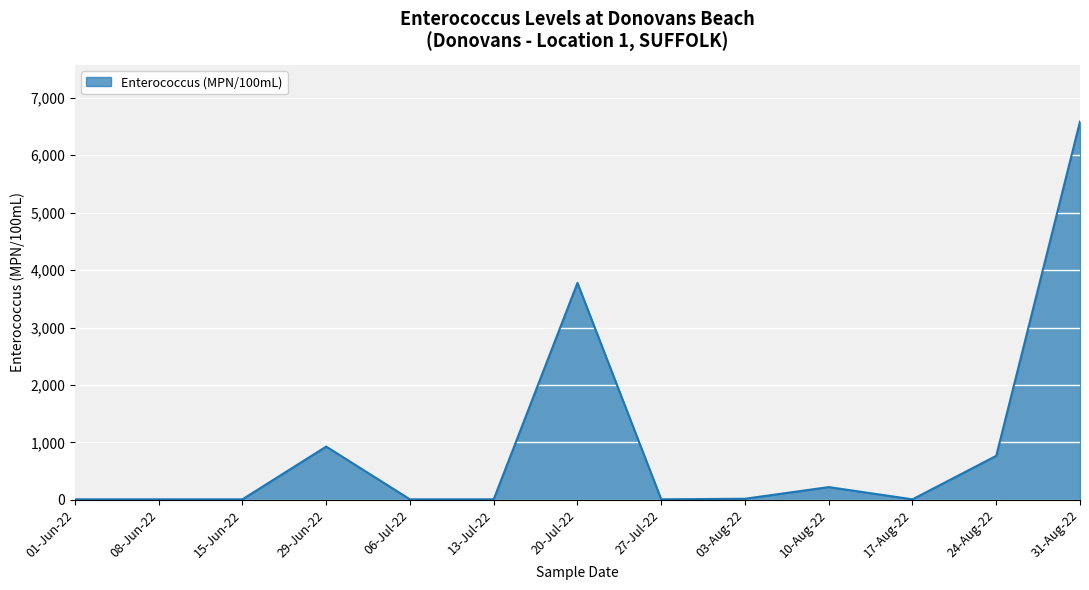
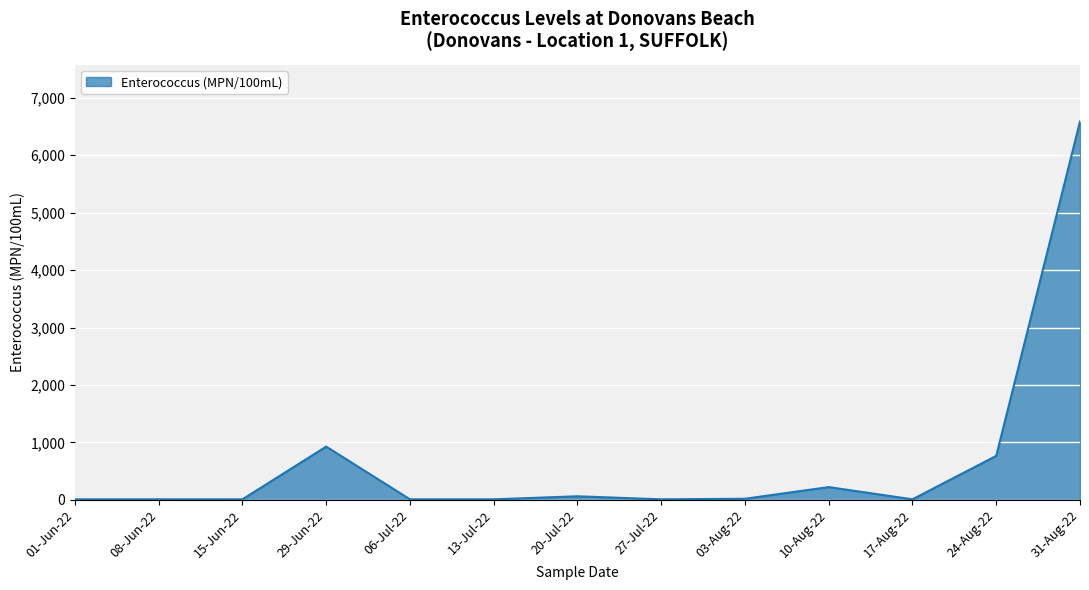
20-Jul-22: 3,800 -> 100
